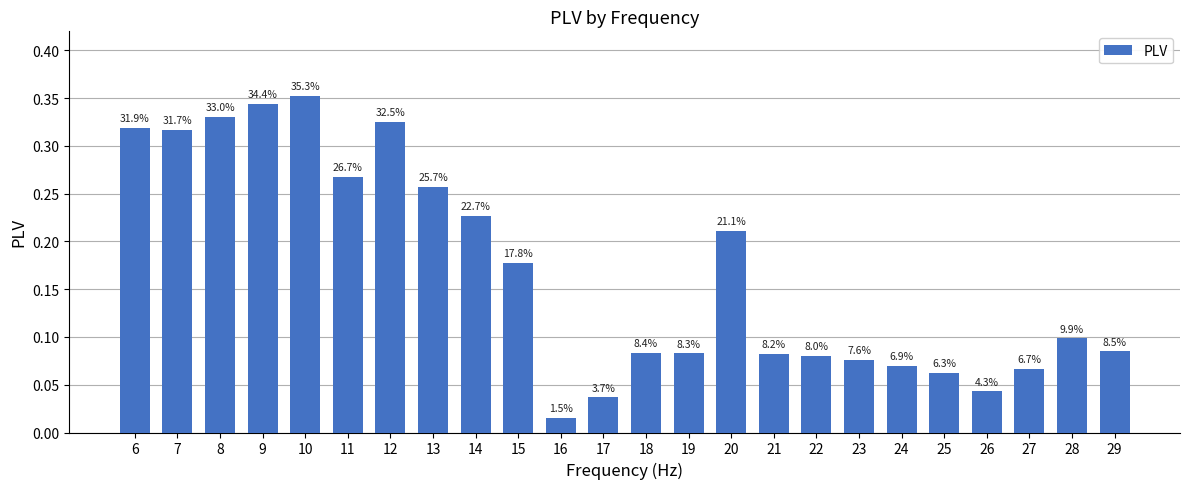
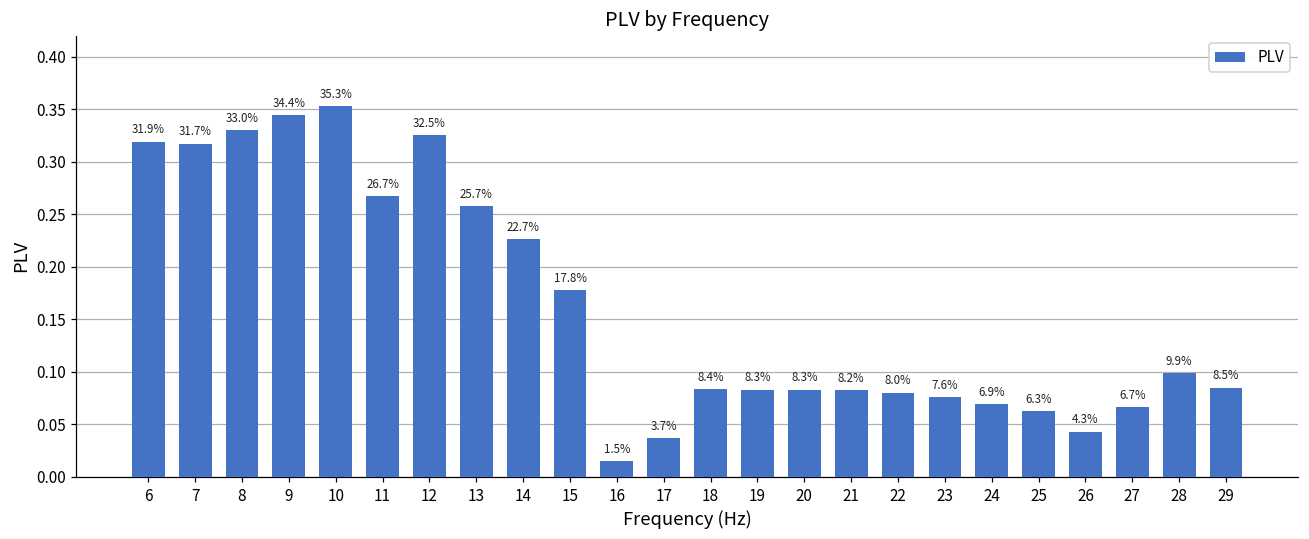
20: 21.1% -> 8.3%
